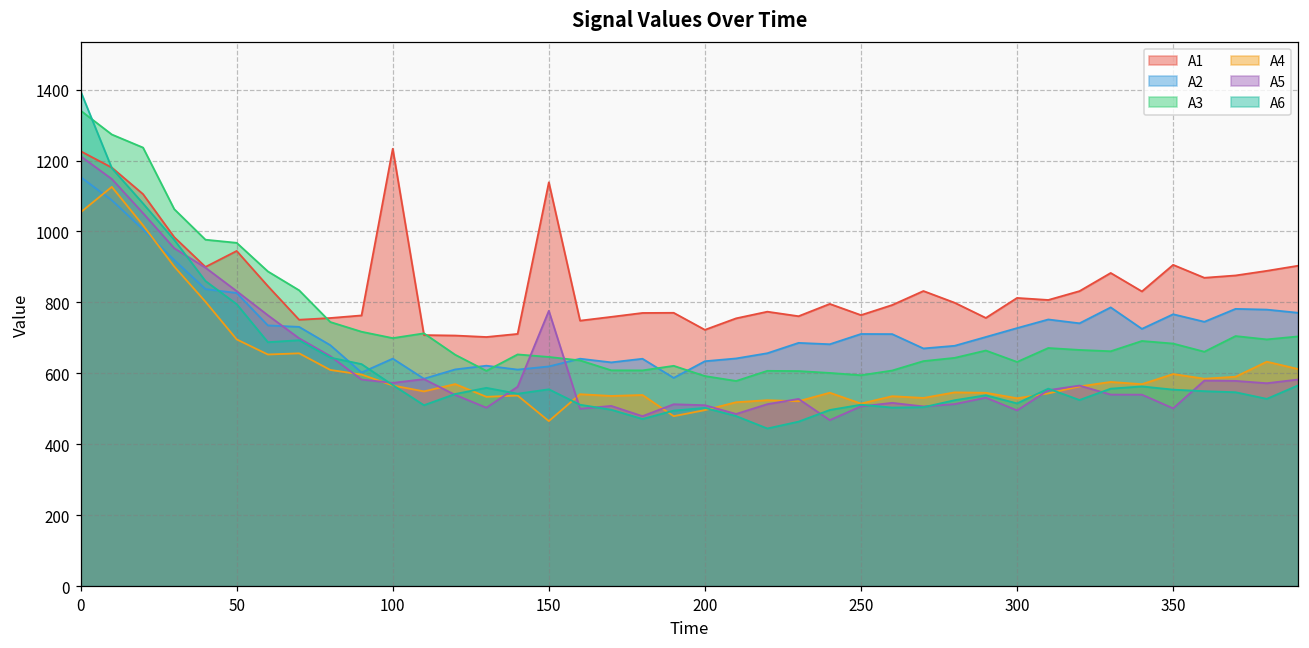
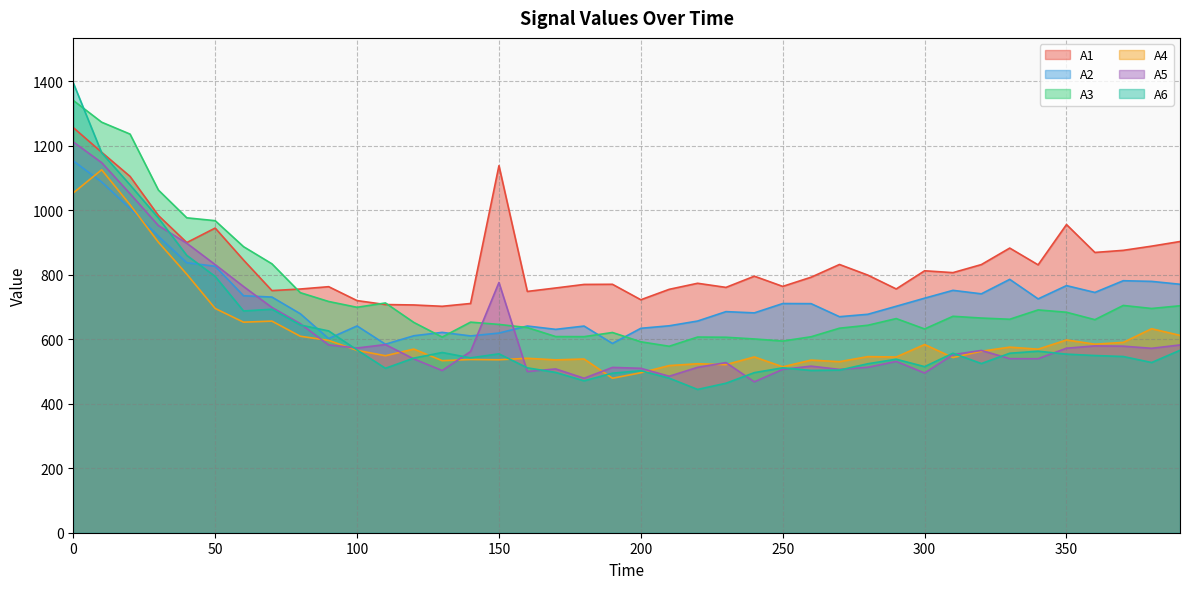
A1, 0: 1230 -> 1260
A1, 100: 1230 -> 720
A4, 150: 470 -> 540
A4, 300: 530 -> 580
A1, 350: 910 -> 960
A5, 350: 500 -> 570
